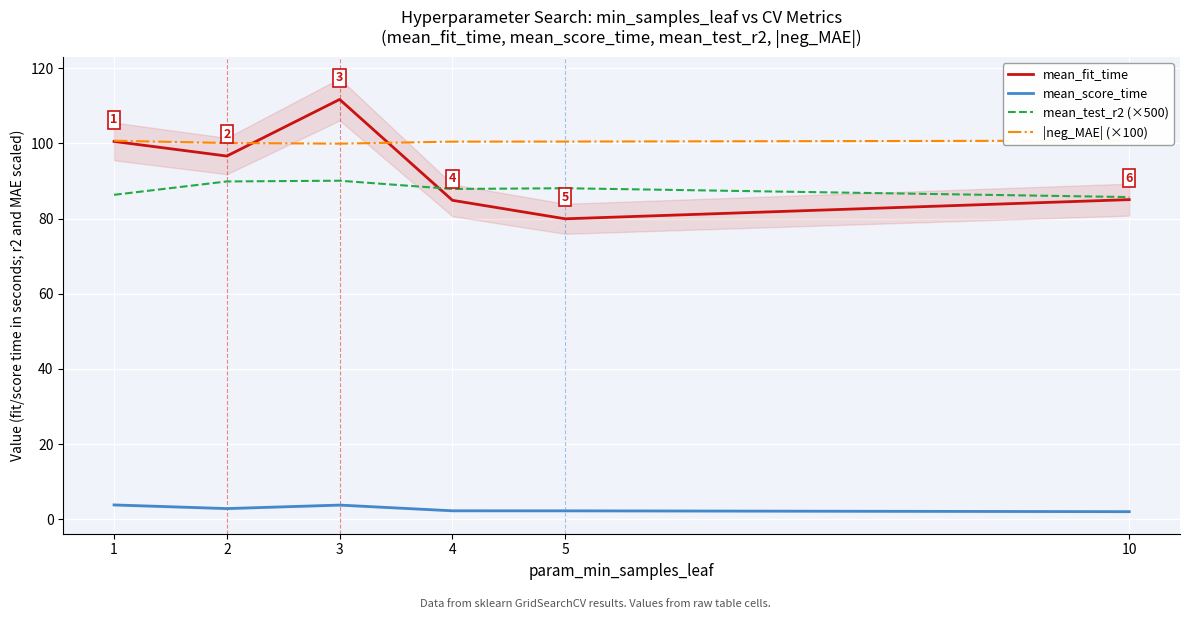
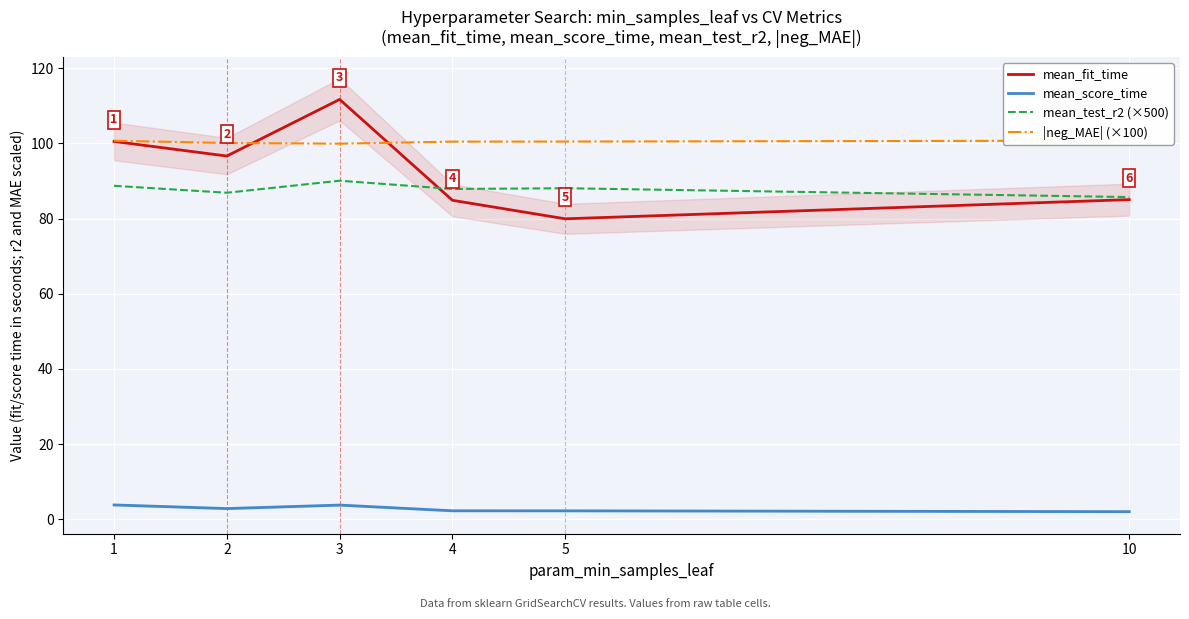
mean_test_r2 (×500), 1: 86 -> 89
mean_test_r2 (×500), 2: 90 -> 87
